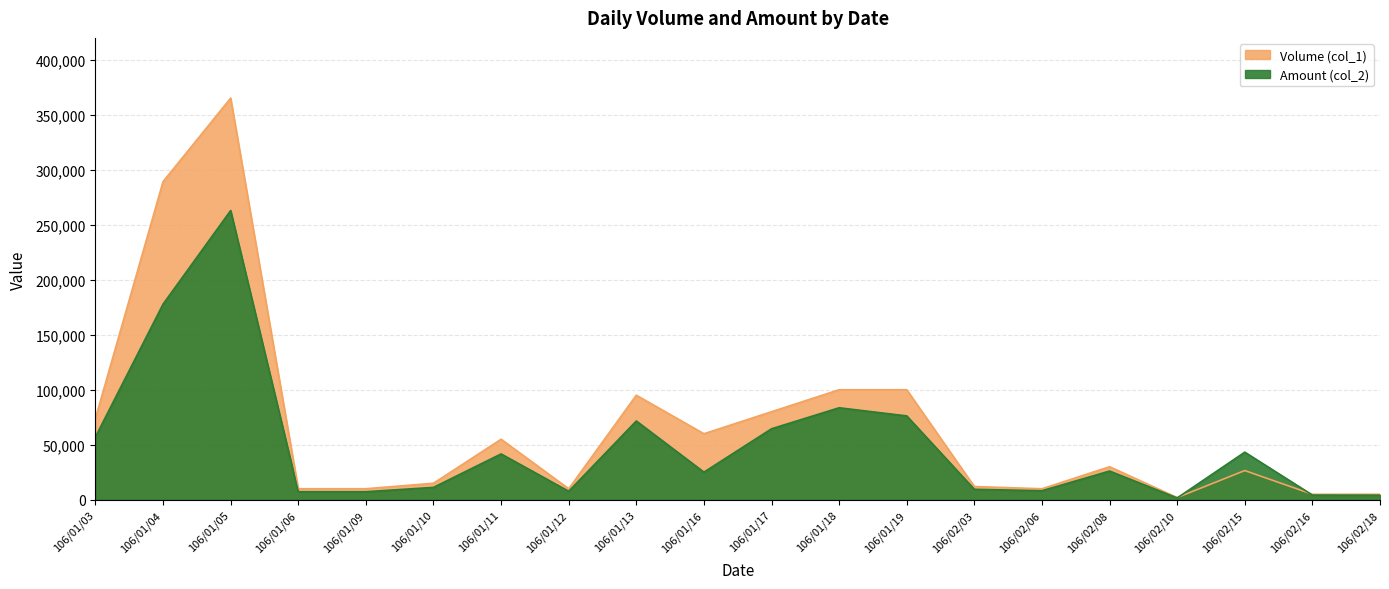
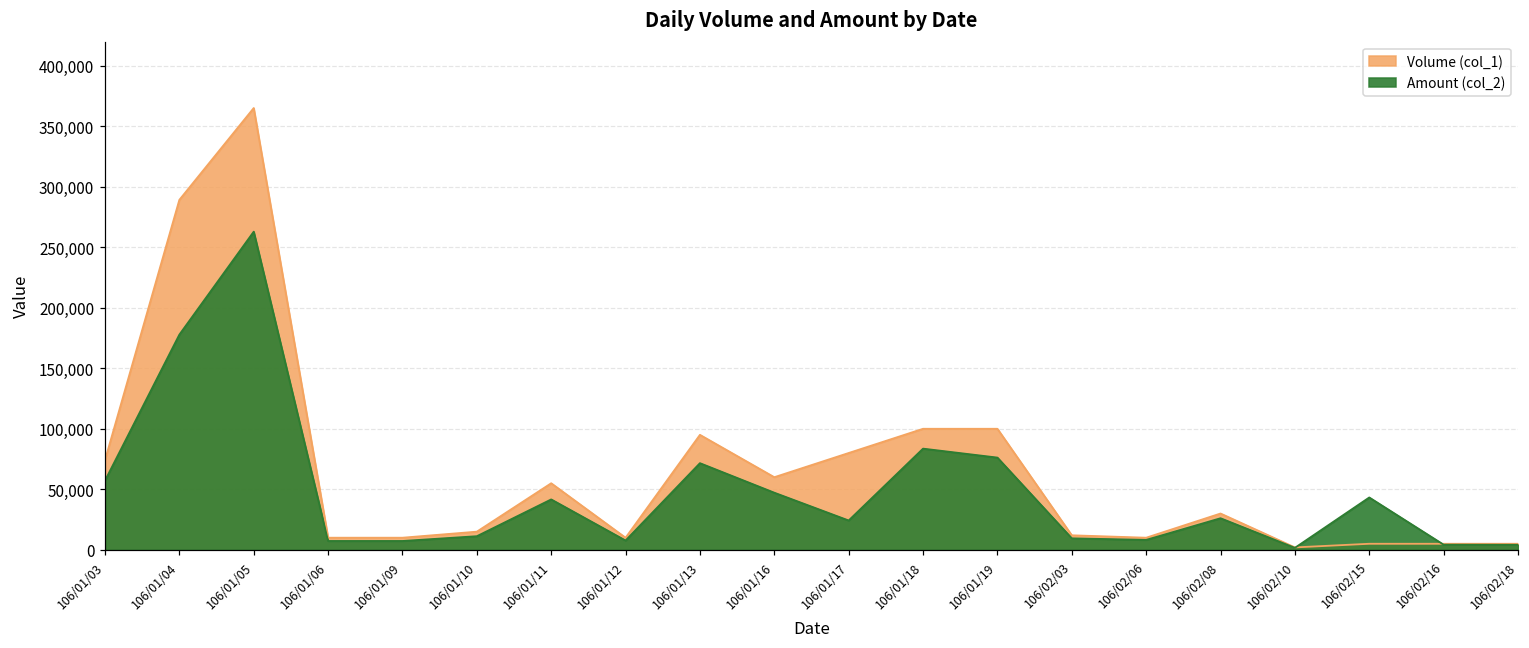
Amount (col_2), 106/01/16: 25,000 -> 47,000
Amount (col_2), 106/01/17: 65,000 -> 24,000
Volume (col_1), 106/02/15: 27,000 -> 5,000
